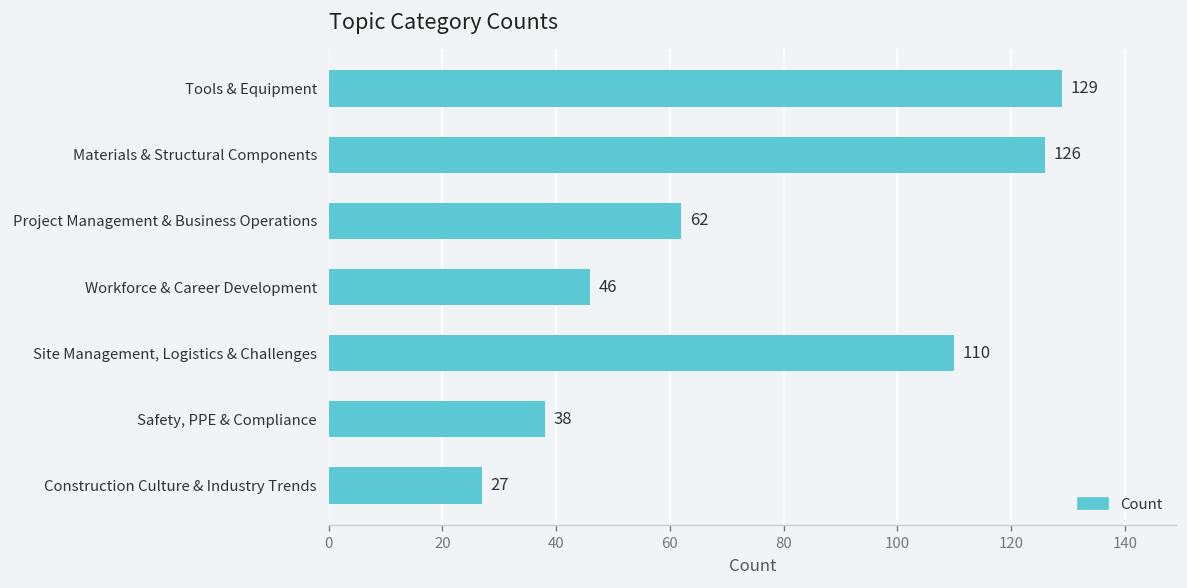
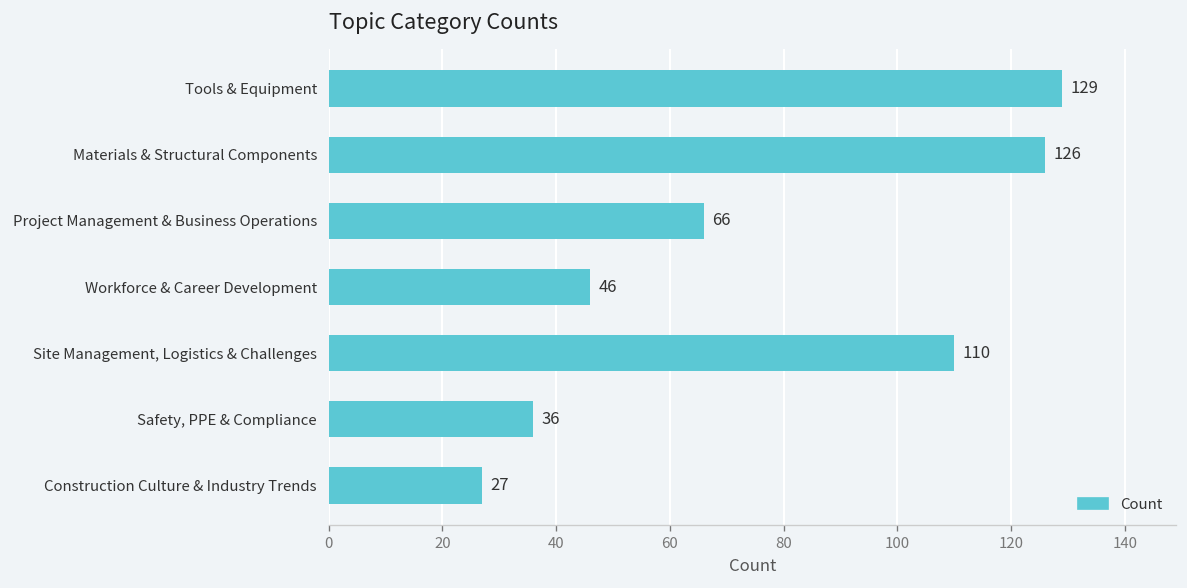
Project Management & Business Operations: 62 -> 66
Safety, PPE & Compliance: 38 -> 36
